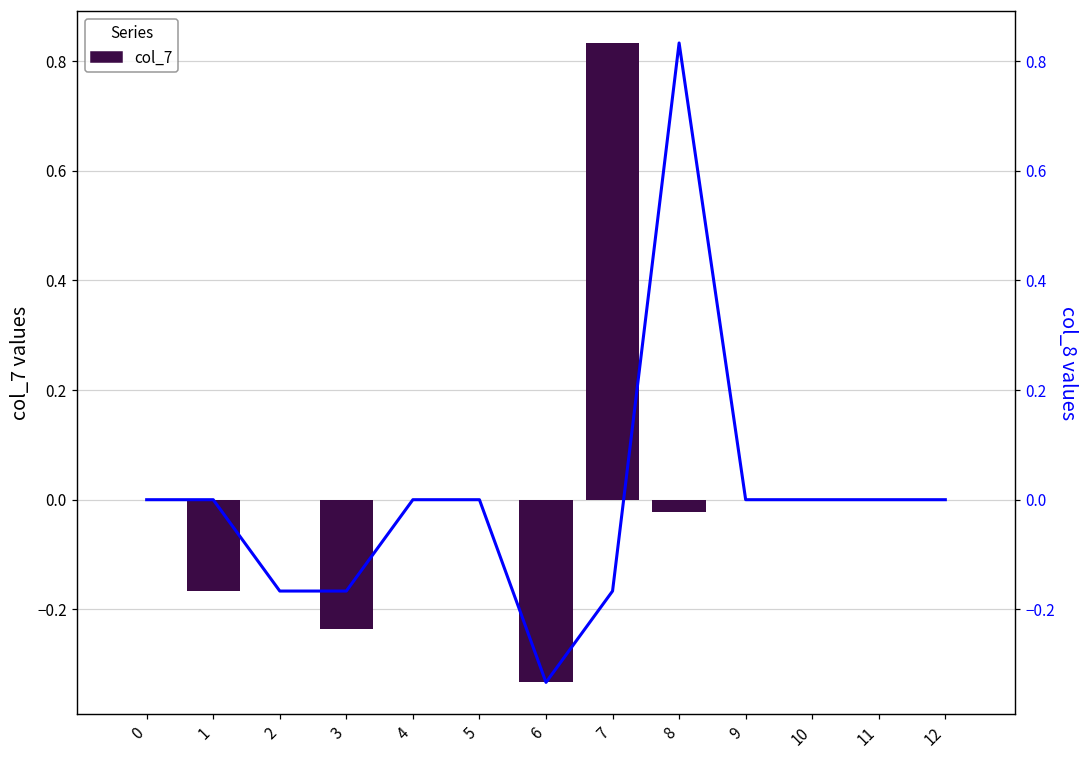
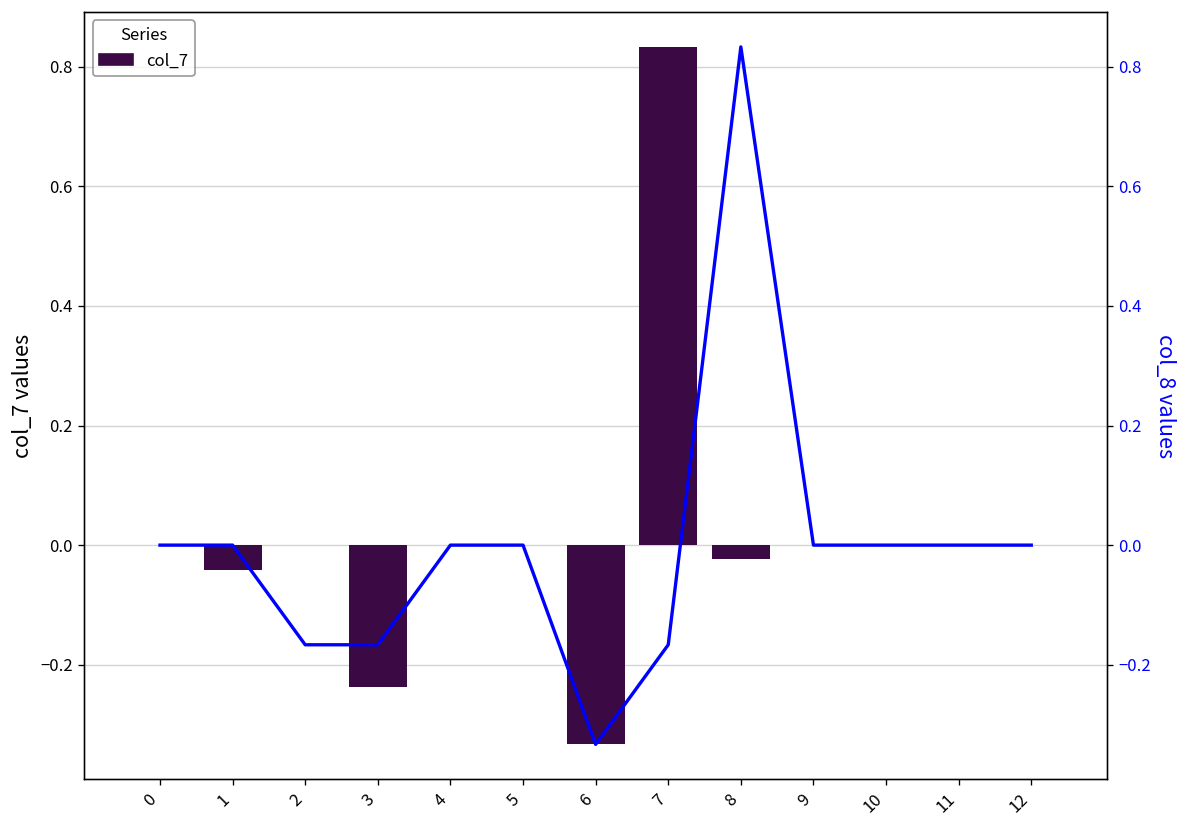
col_7, 1: -0.17 -> -0.04
